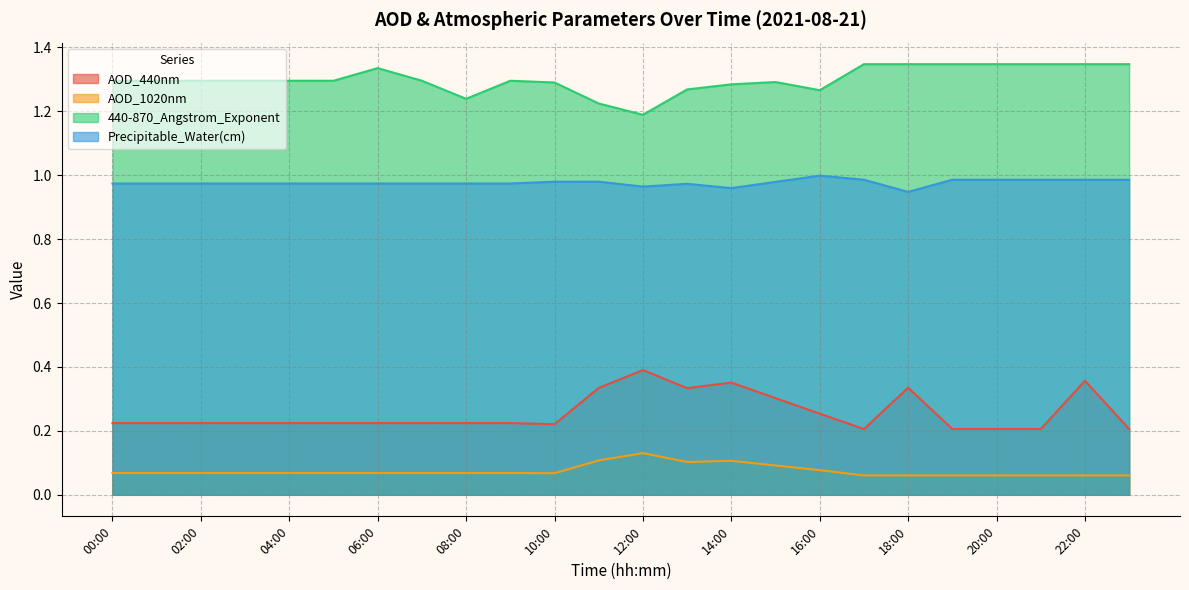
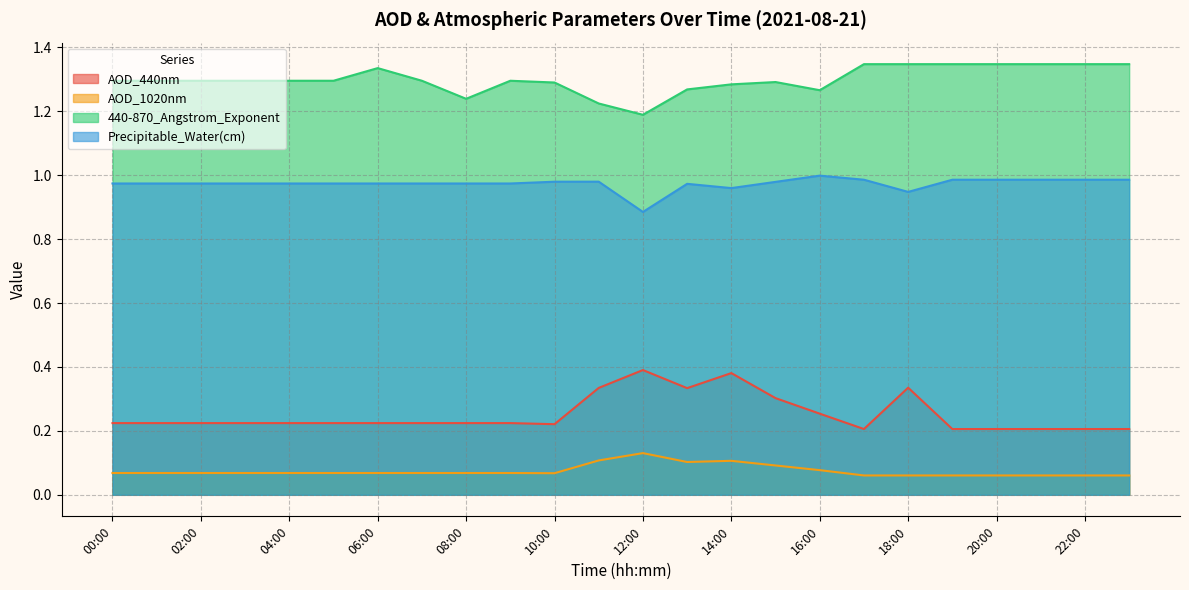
Precipitable_Water(cm), 12:00: 0.96 -> 0.88
AOD_440nm, 14:00: 0.35 -> 0.38
AOD_440nm, 22:00: 0.36 -> 0.21
